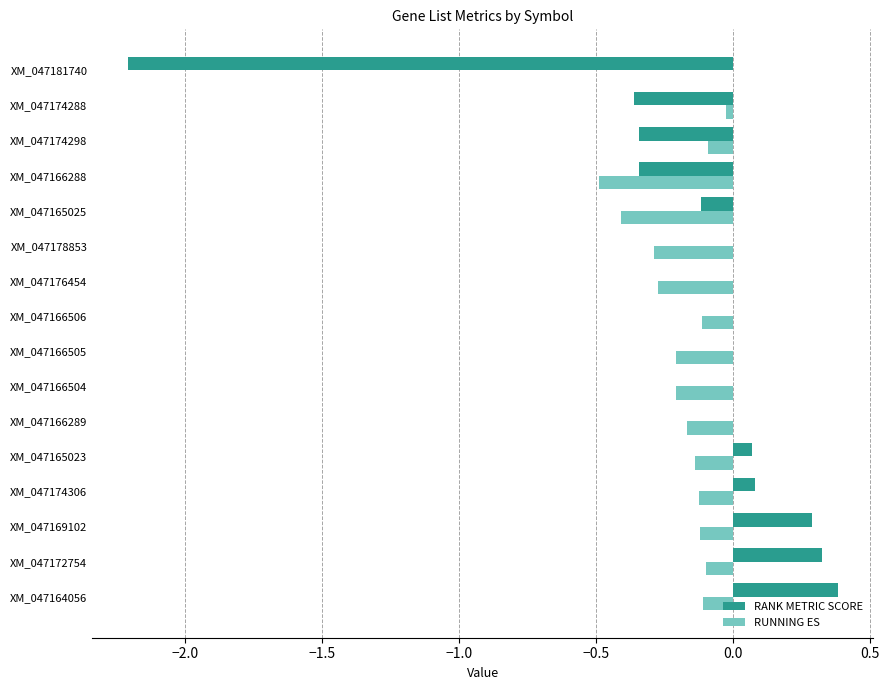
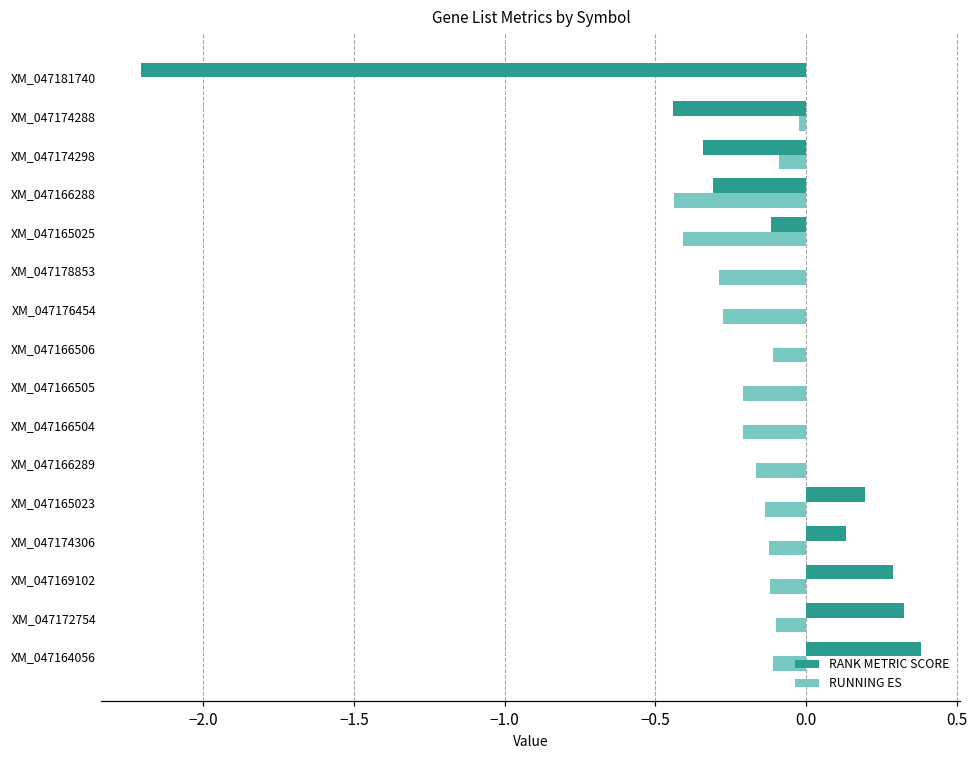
RANK METRIC SCORE, XM_047174288: -0.36 -> -0.44
RANK METRIC SCORE, XM_047166288: -0.34 -> -0.31
RUNNING ES, XM_047166288: -0.49 -> -0.44
RANK METRIC SCORE, XM_047165023: 0.07 -> 0.20
RANK METRIC SCORE, XM_047174306: 0.08 -> 0.13
